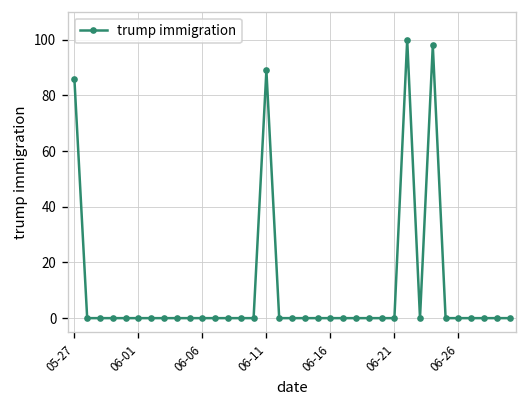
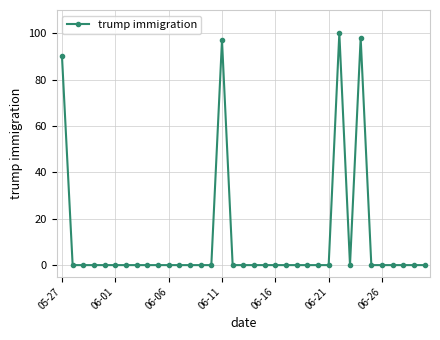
05-27: 86 -> 90
06-11: 89 -> 97
